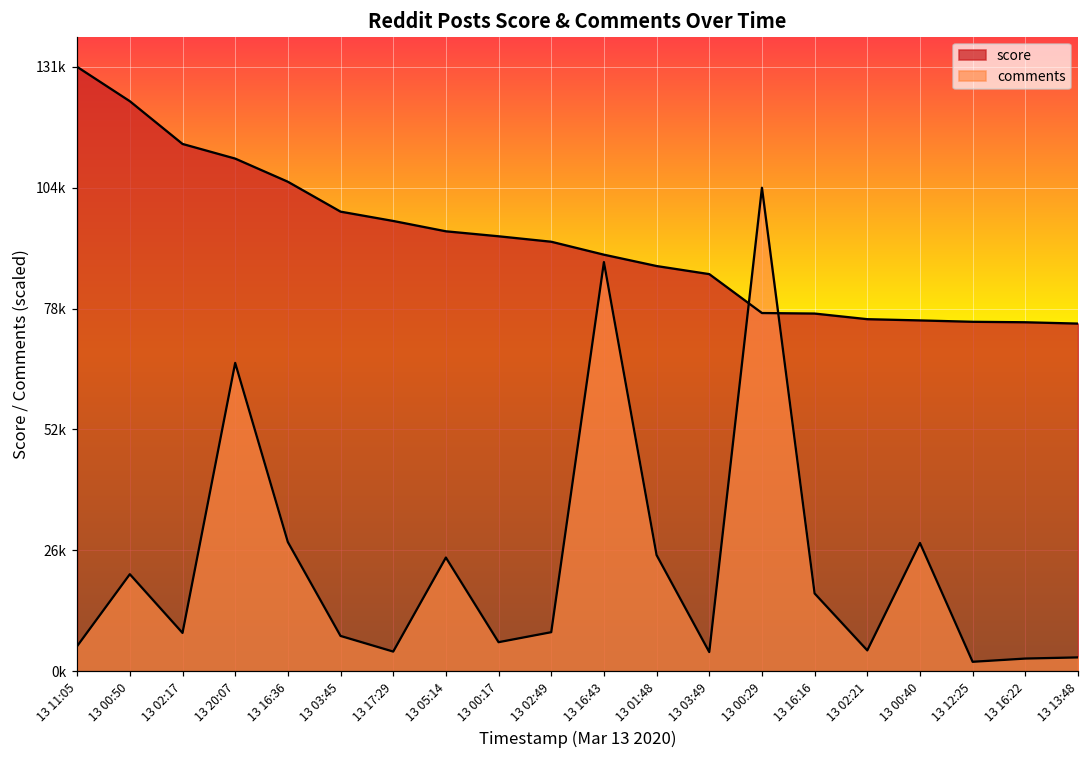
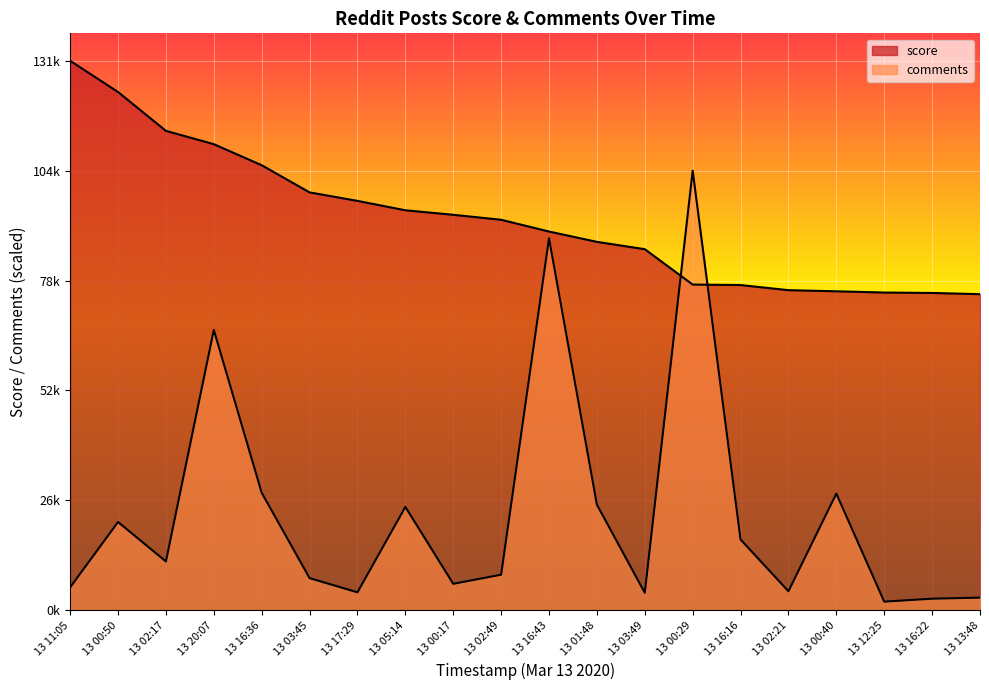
comments, 13 02:17: 8000 -> 12000
